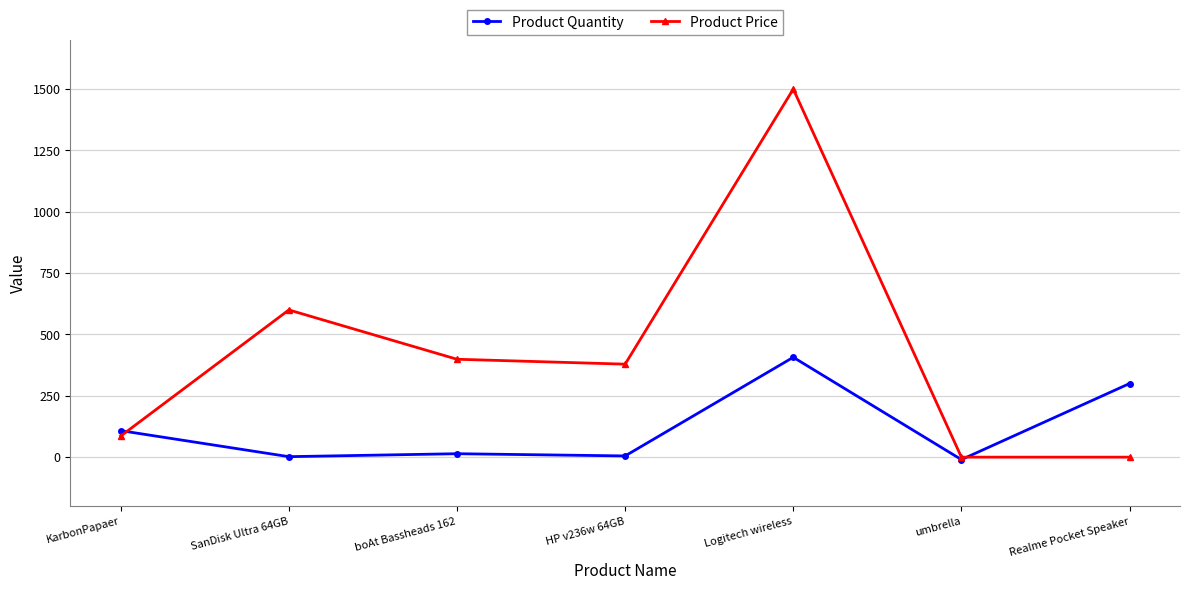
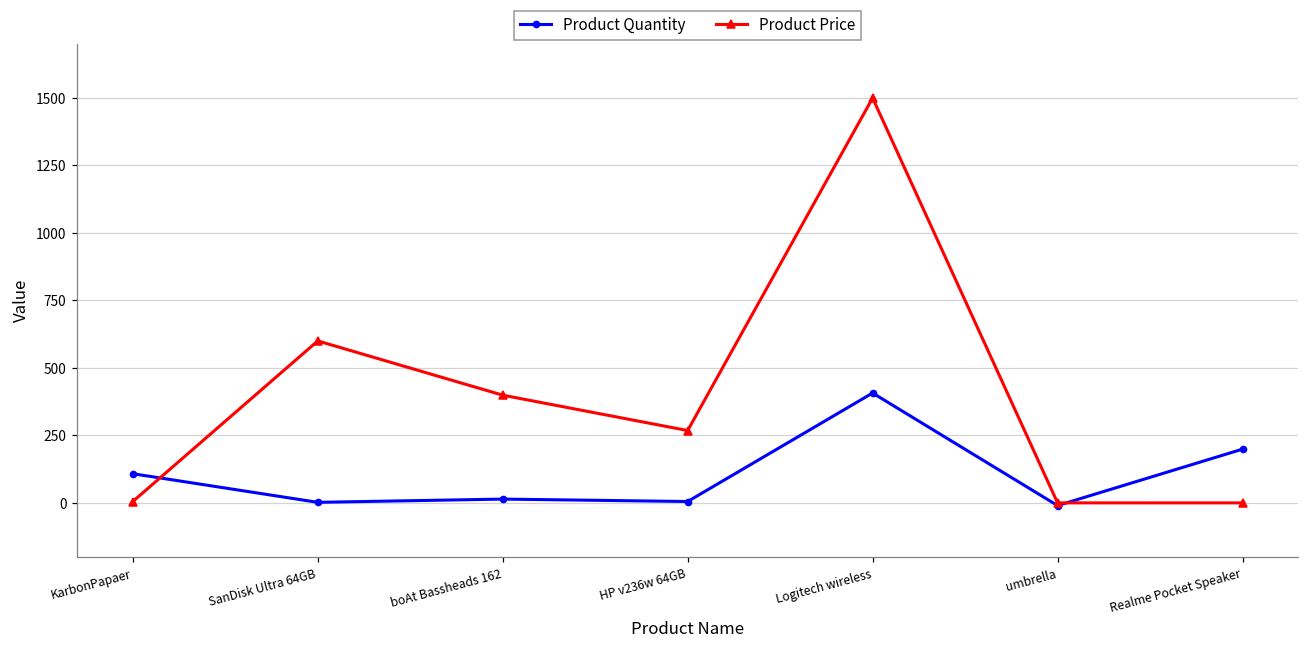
Product Price, KarbonPapaer: 90 -> 10
Product Price, HP v236w 64GB: 380 -> 270
Product Quantity, Realme Pocket Speaker: 300 -> 200
